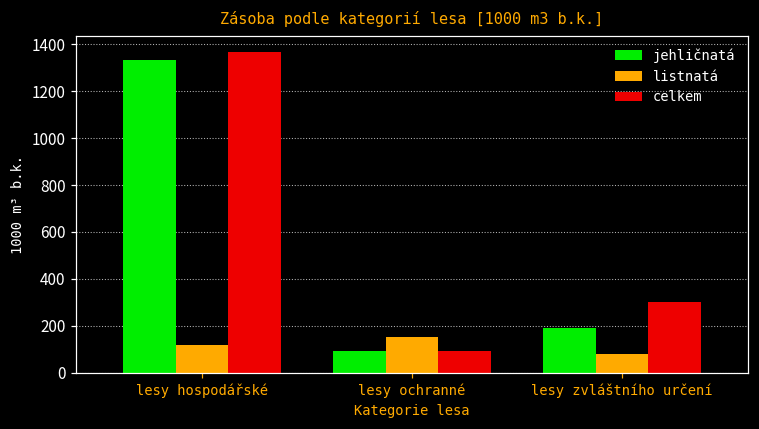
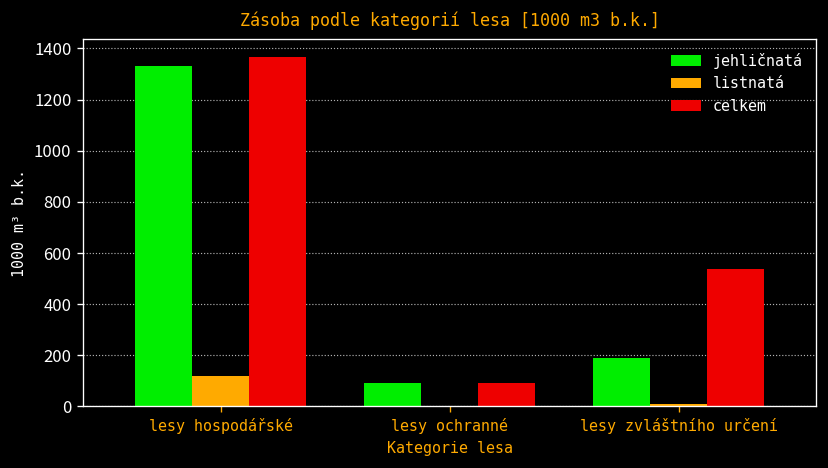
listnatá, lesy ochranné: 150 -> 0
listnatá, lesy zvláštního určení: 80 -> 10
celkem, lesy zvláštního určení: 300 -> 540
